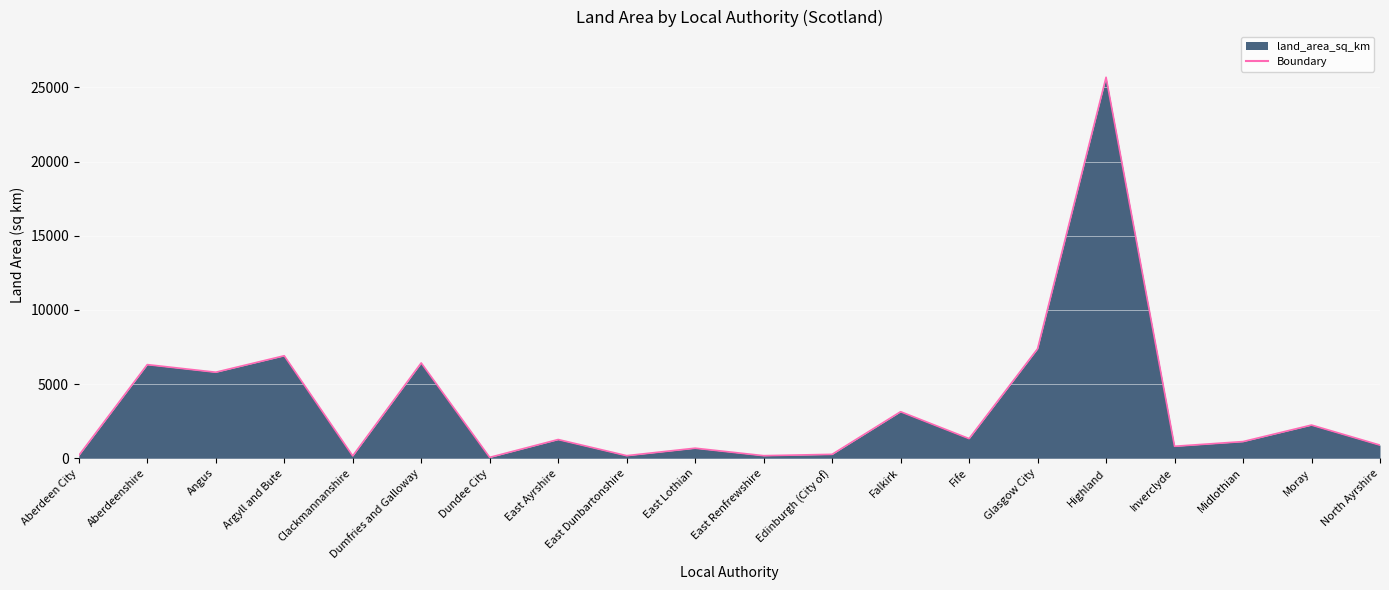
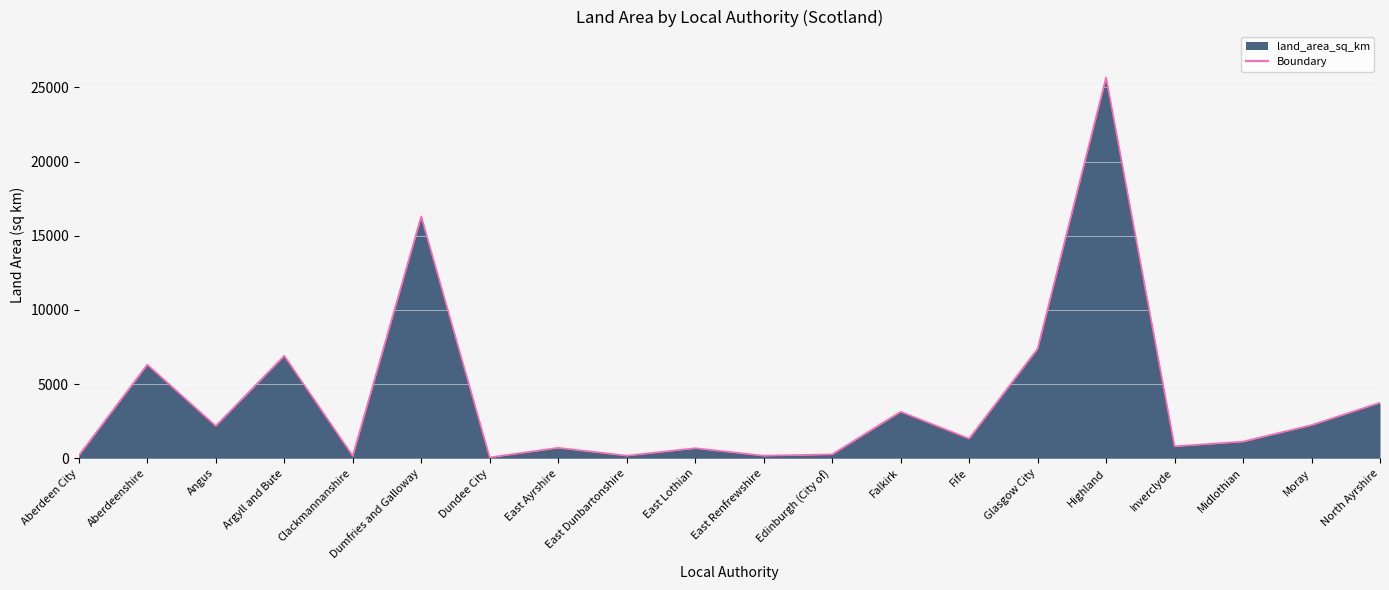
Angus: 5800 -> 2200
Dumfries and Galloway: 6400 -> 16300
East Ayrshire: 1300 -> 700
North Ayrshire: 900 -> 3700
